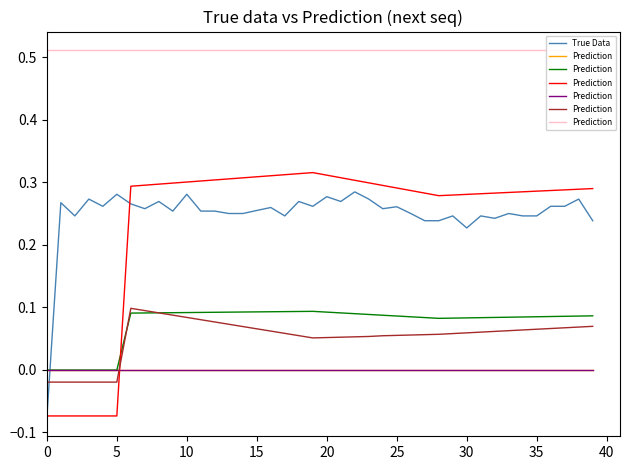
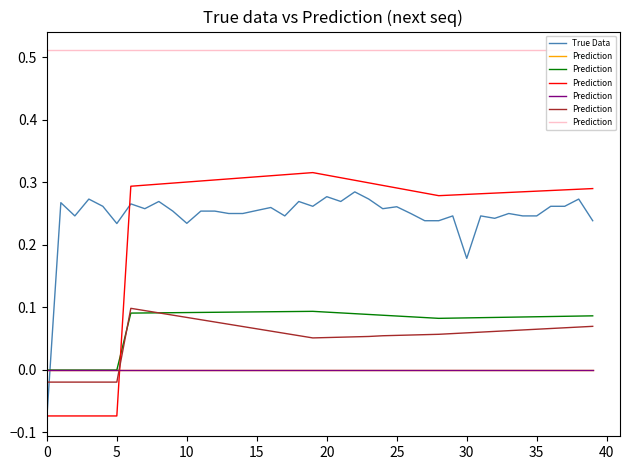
True Data, 5: 0.28 -> 0.23
True Data, 10: 0.28 -> 0.23
True Data, 30: 0.23 -> 0.18
